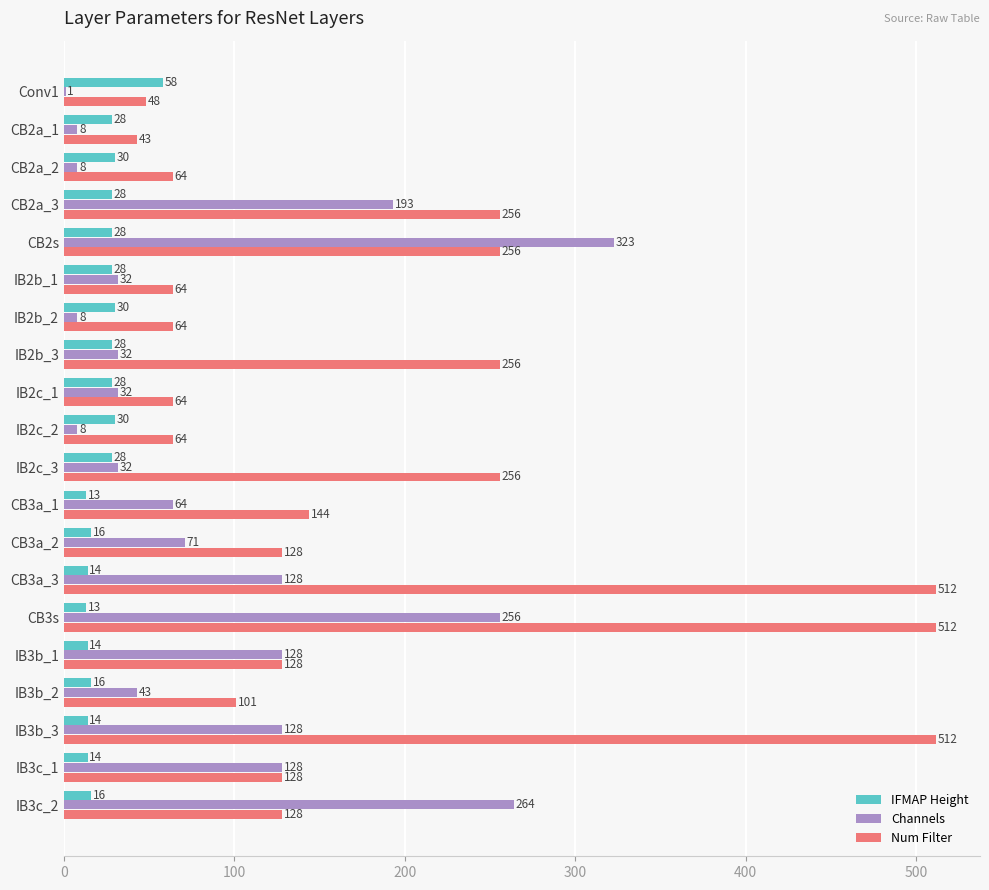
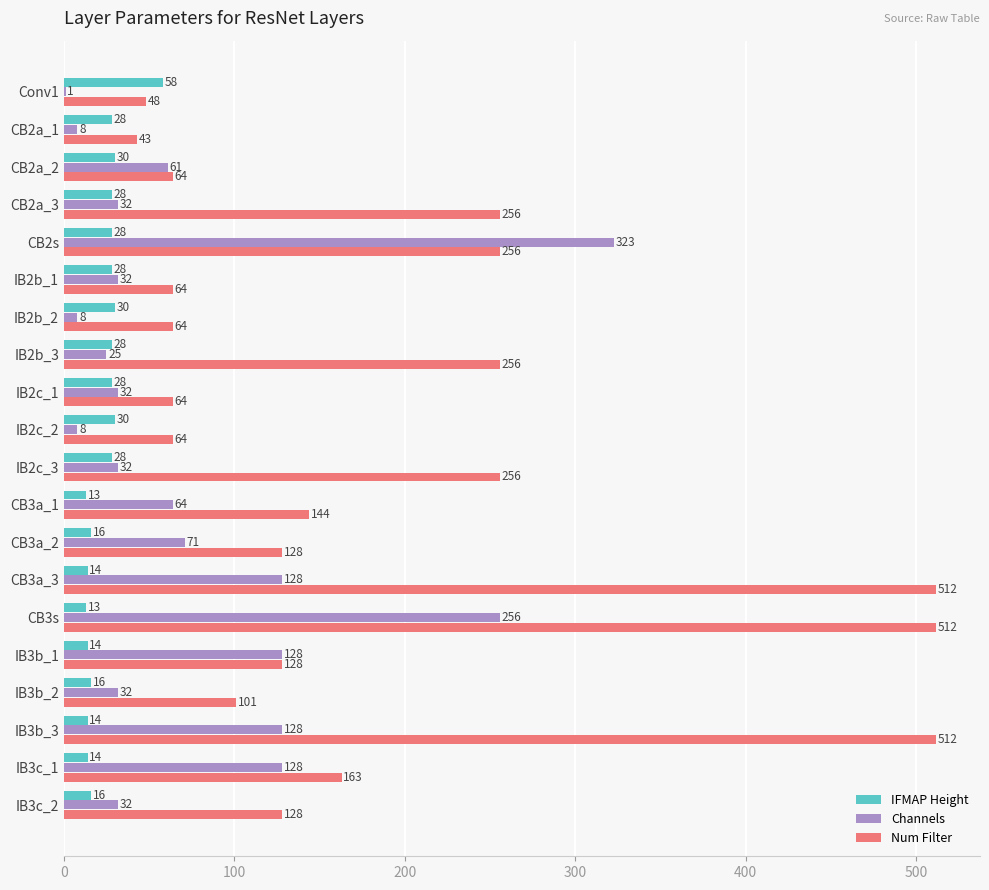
Channels, CB2a_2: 8 -> 61
Channels, CB2a_3: 193 -> 32
Channels, IB2b_3: 32 -> 25
Channels, IB3b_2: 43 -> 32
Num Filter, IB3c_1: 128 -> 163
Channels, IB3c_2: 264 -> 32
